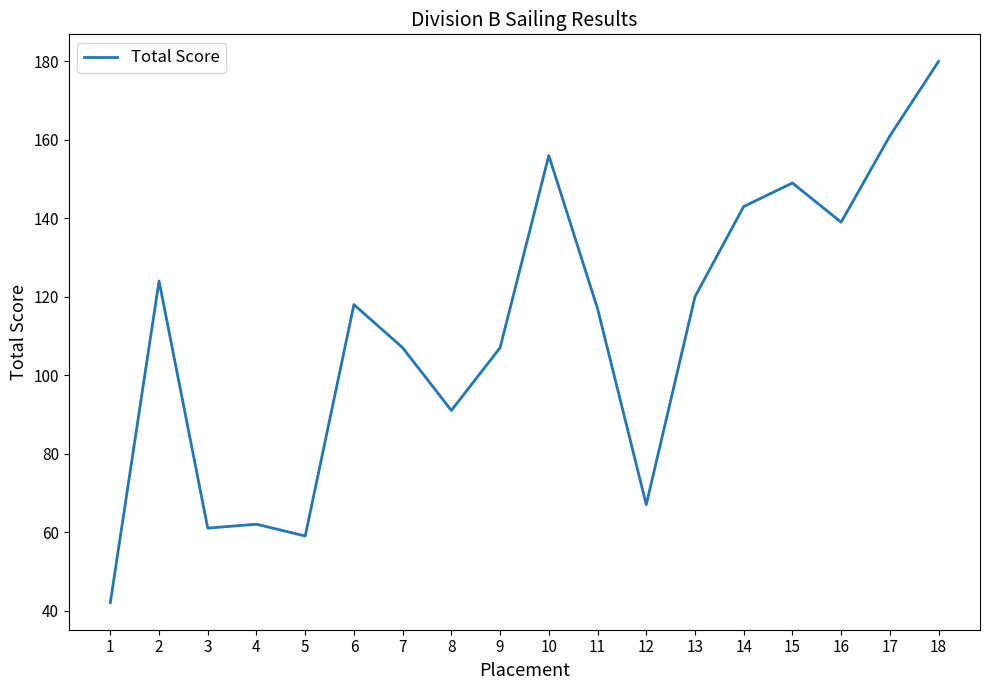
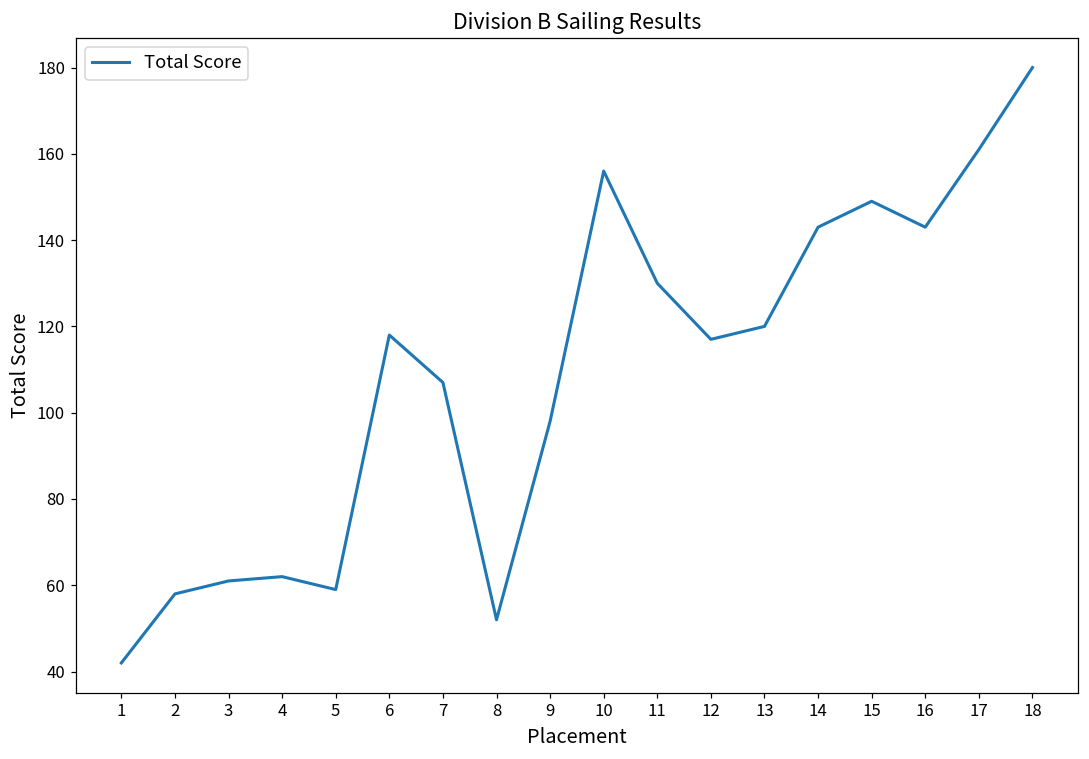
2: 124 -> 58
8: 91 -> 52
9: 107 -> 98
11: 117 -> 130
12: 67 -> 117
16: 139 -> 143
